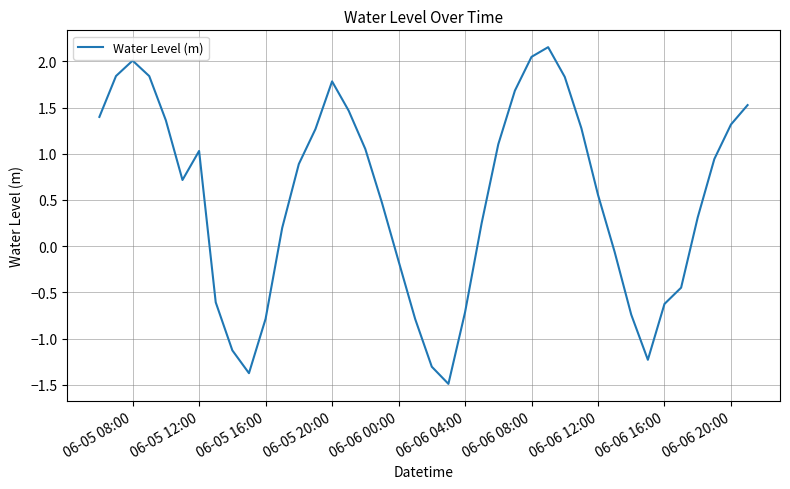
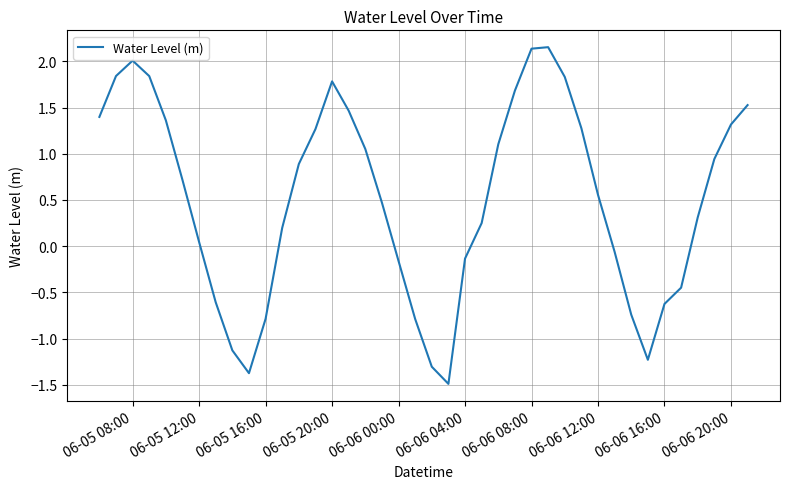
06-05 12:00: 1.0 -> 0.0
06-06 04:00: -0.7 -> -0.1
06-06 08:00: 2.0 -> 2.1
